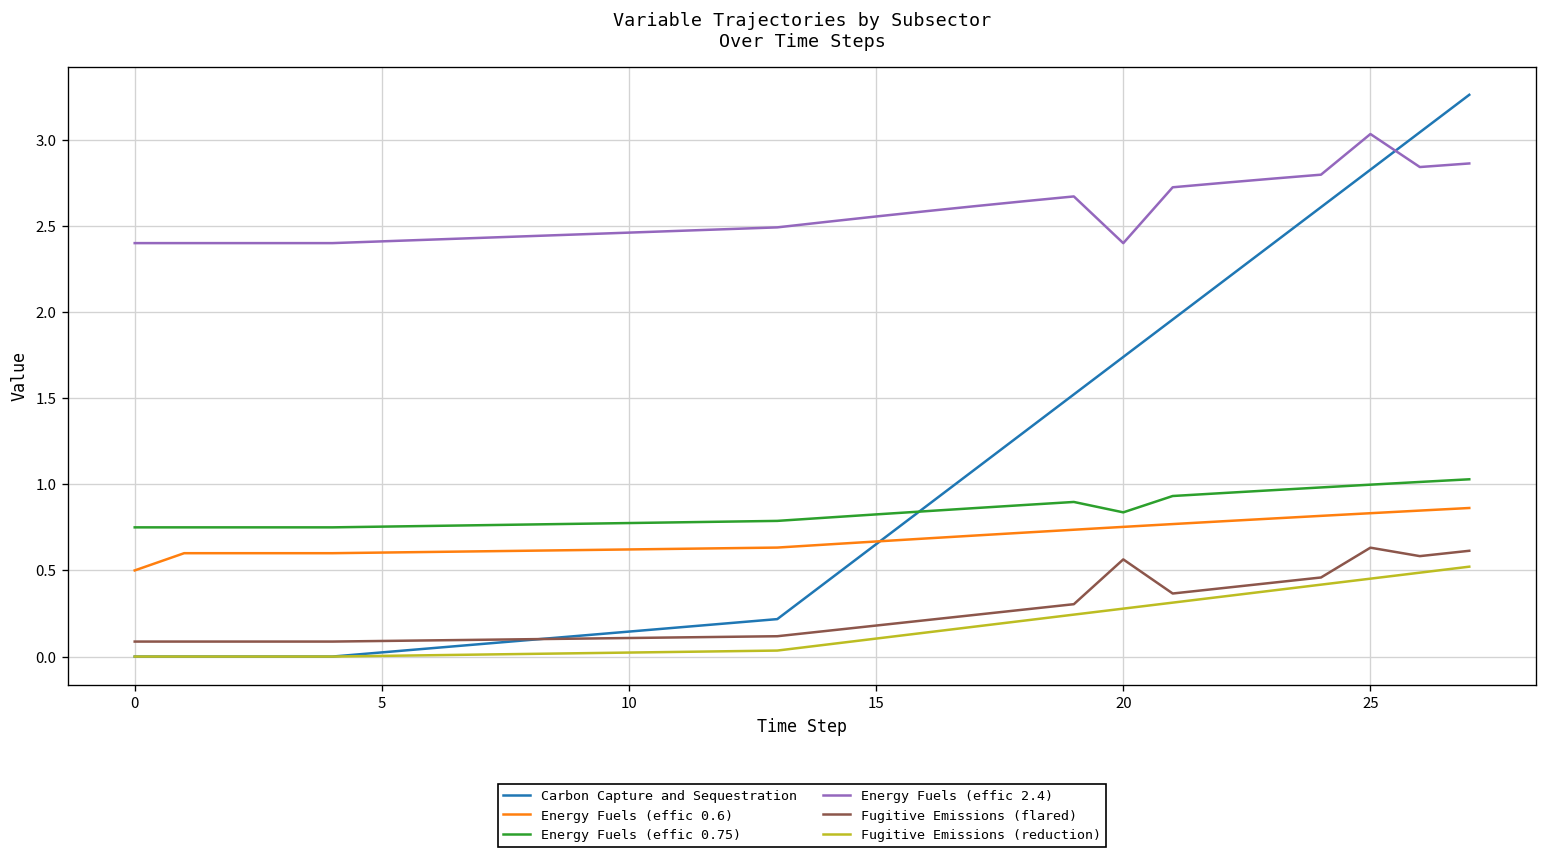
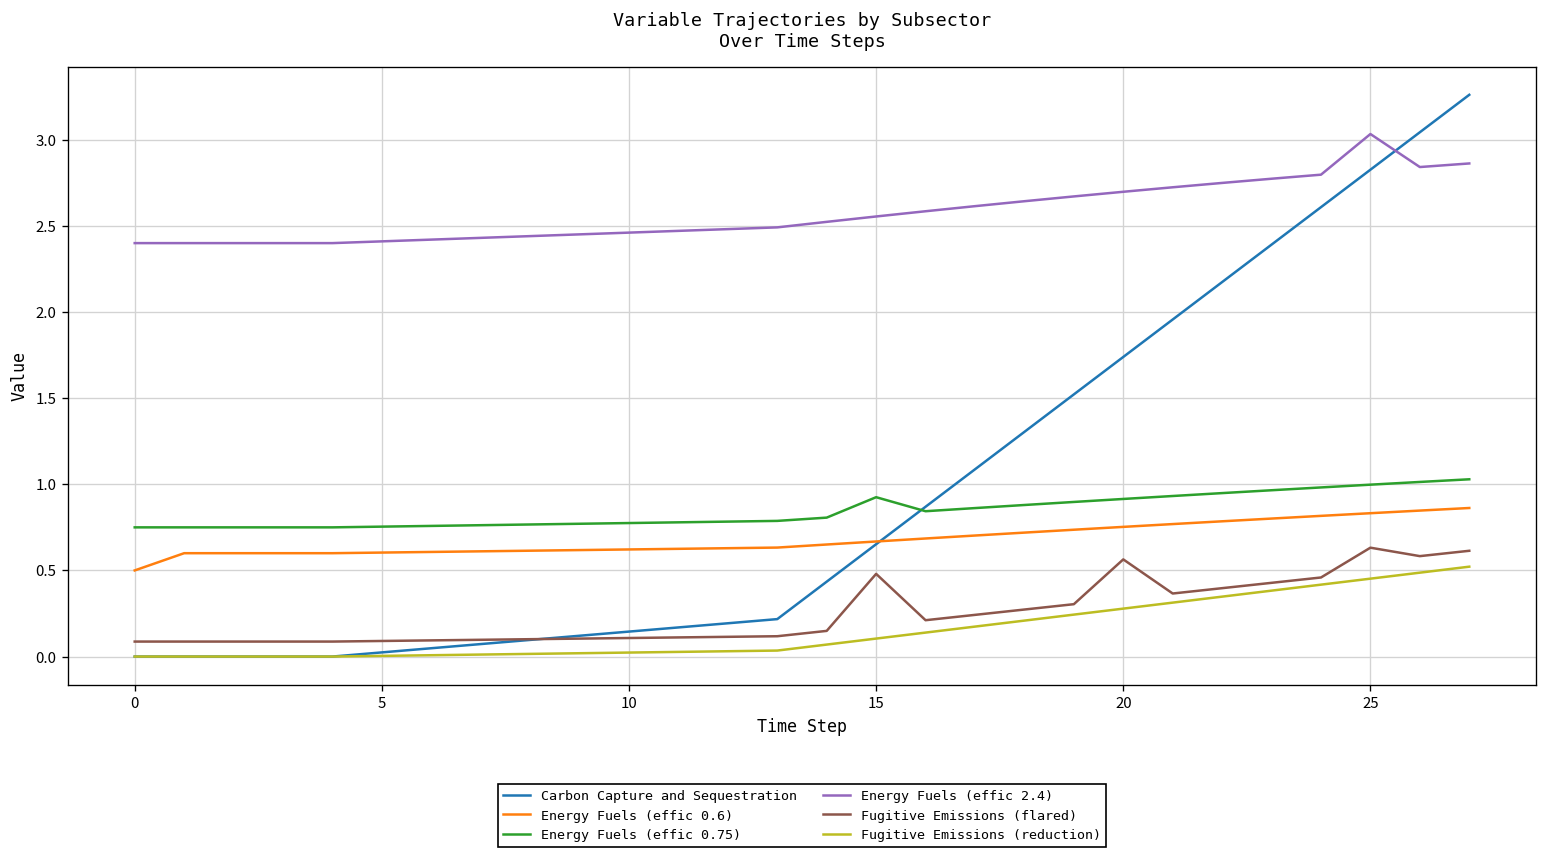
Energy Fuels (effic 0.75), 15: 0.83 -> 0.93
Fugitive Emissions (flared), 15: 0.18 -> 0.48
Energy Fuels (effic 0.75), 20: 0.84 -> 0.91
Energy Fuels (effic 2.4), 20: 2.40 -> 2.70
